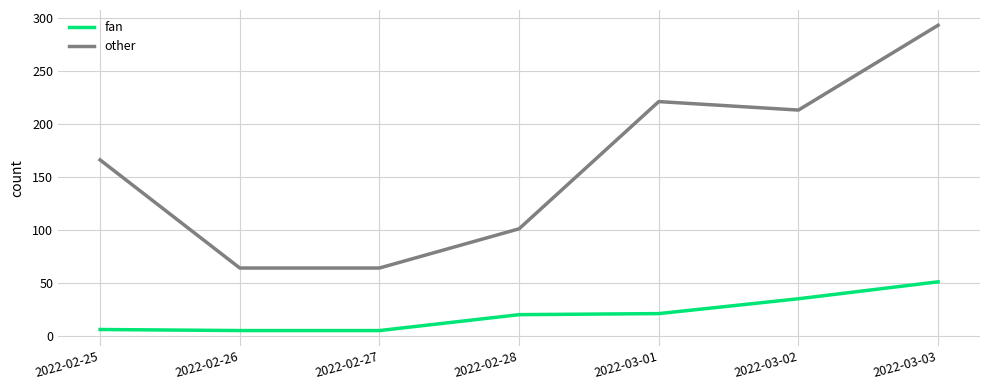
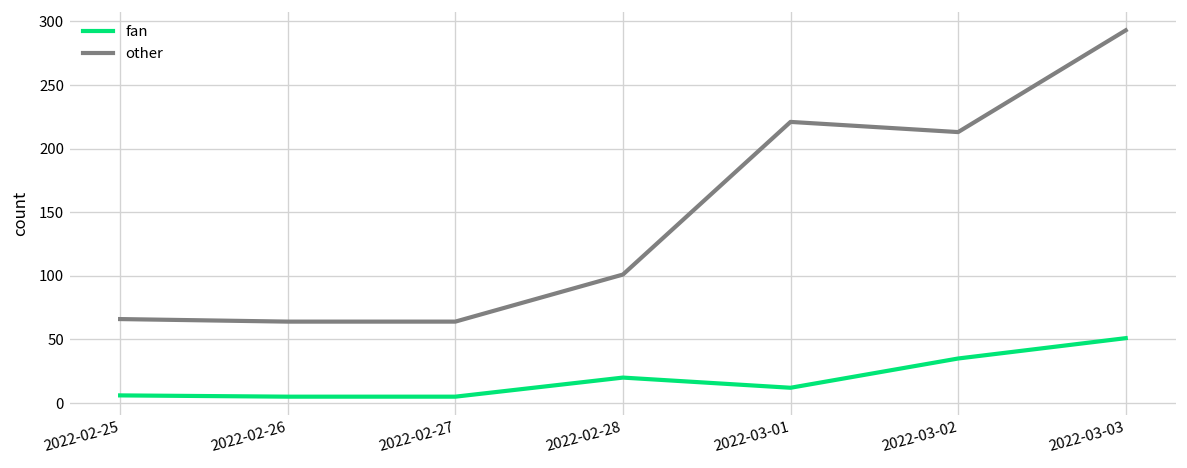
other, 2022-02-25: 166 -> 66
fan, 2022-03-01: 21 -> 12
